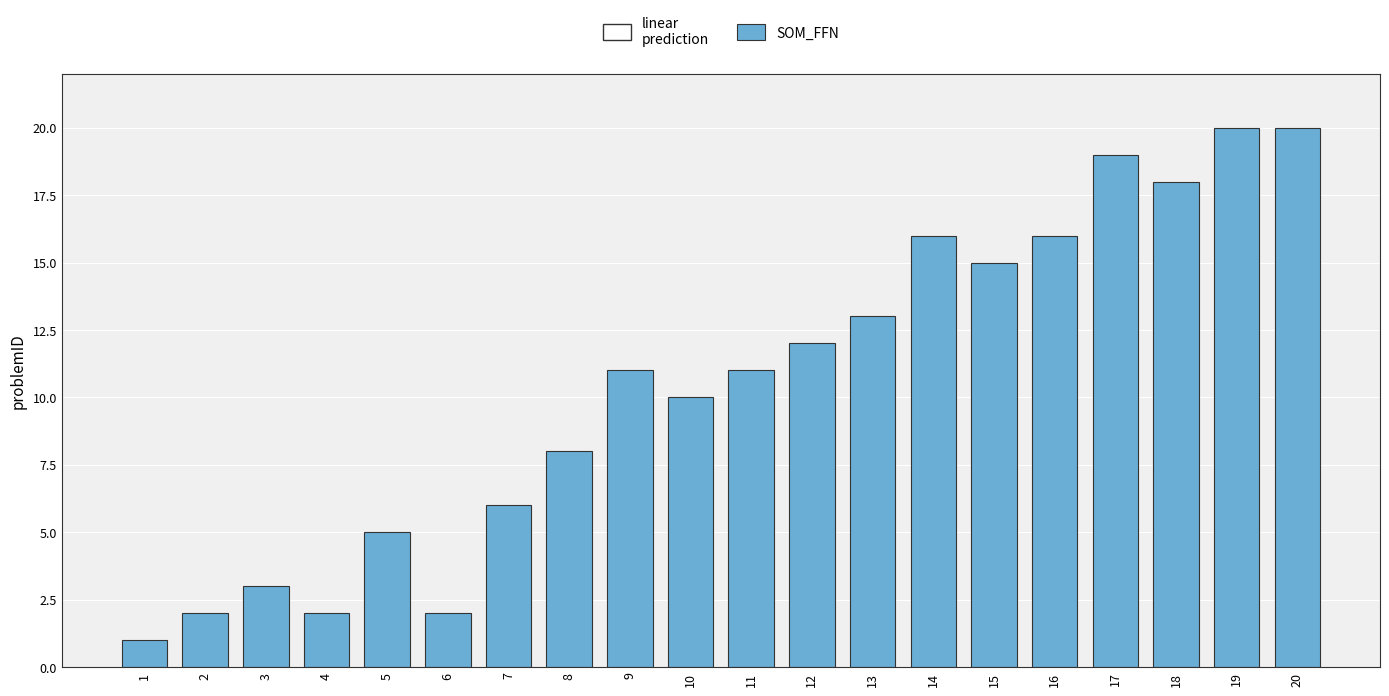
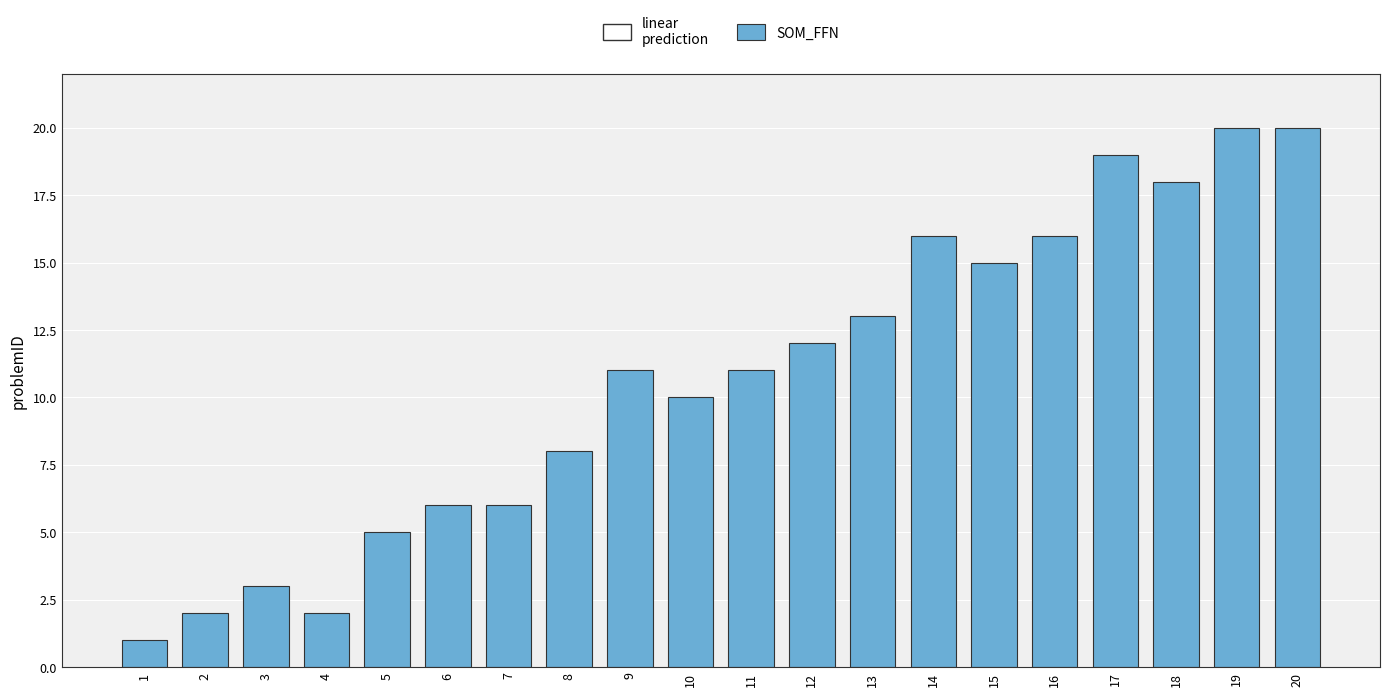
6: 2 -> 6
